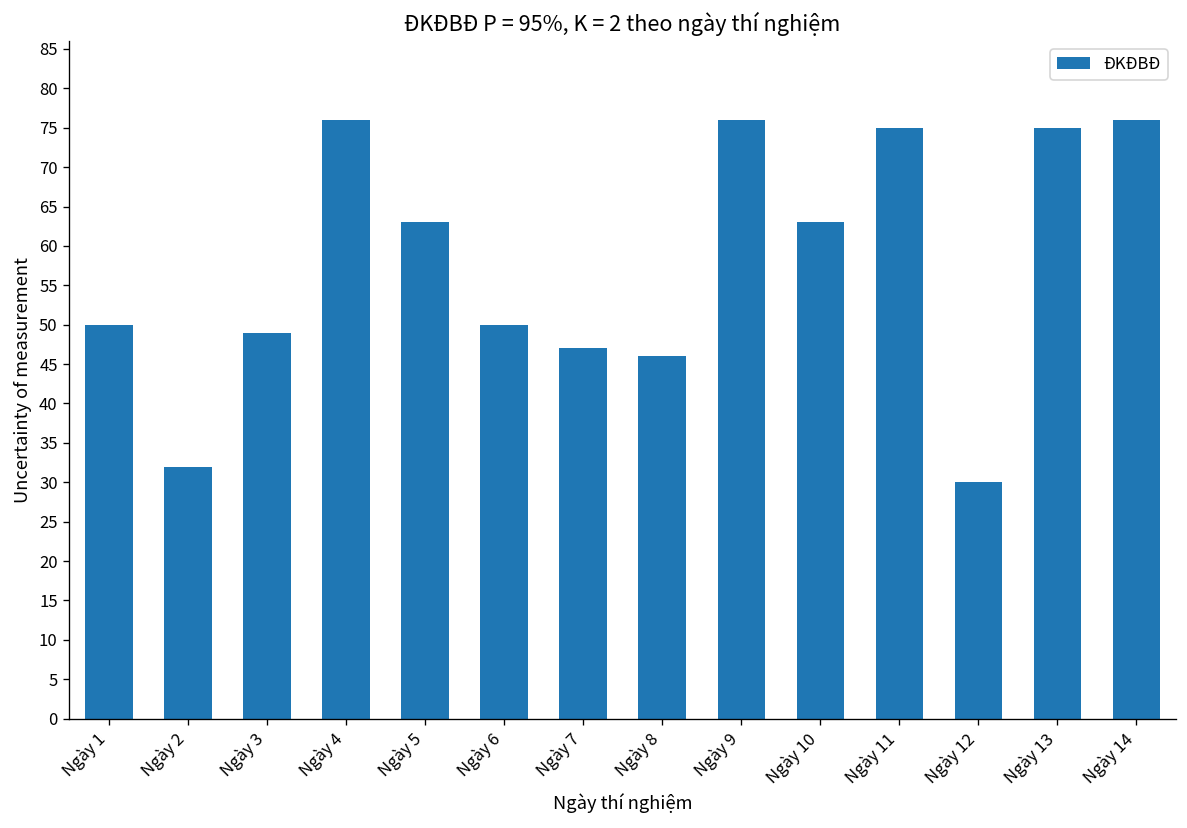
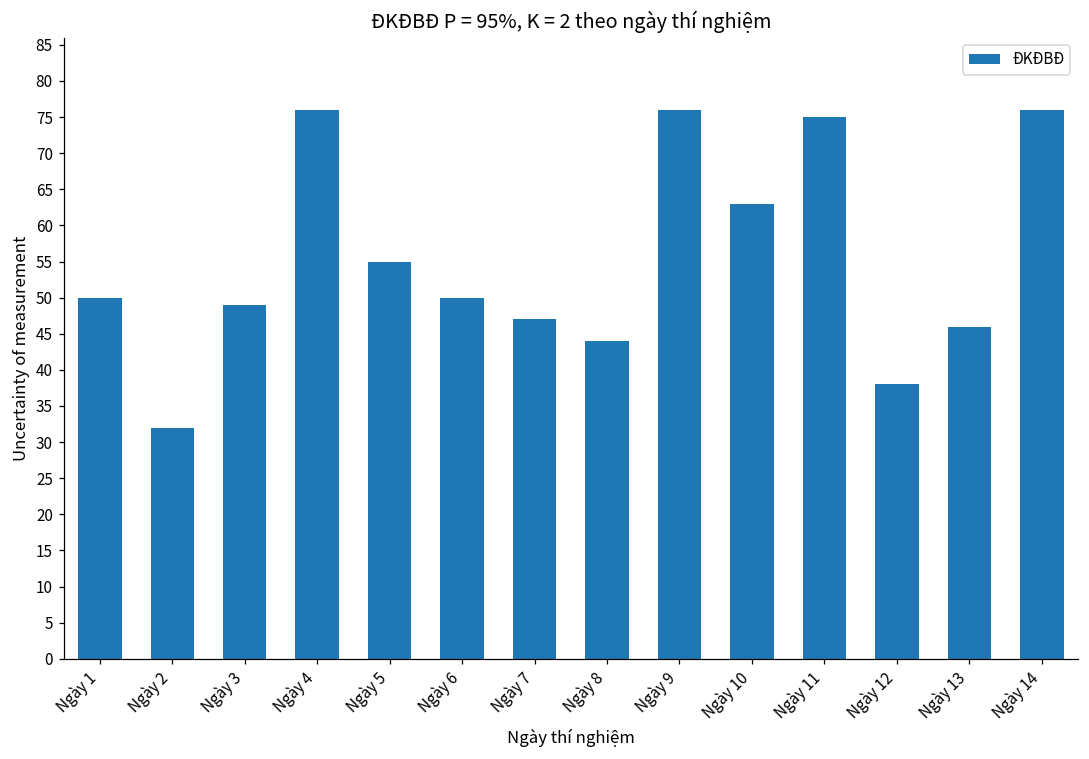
Ngày 5: 63 -> 55
Ngày 8: 46 -> 44
Ngày 12: 30 -> 38
Ngày 13: 75 -> 46
